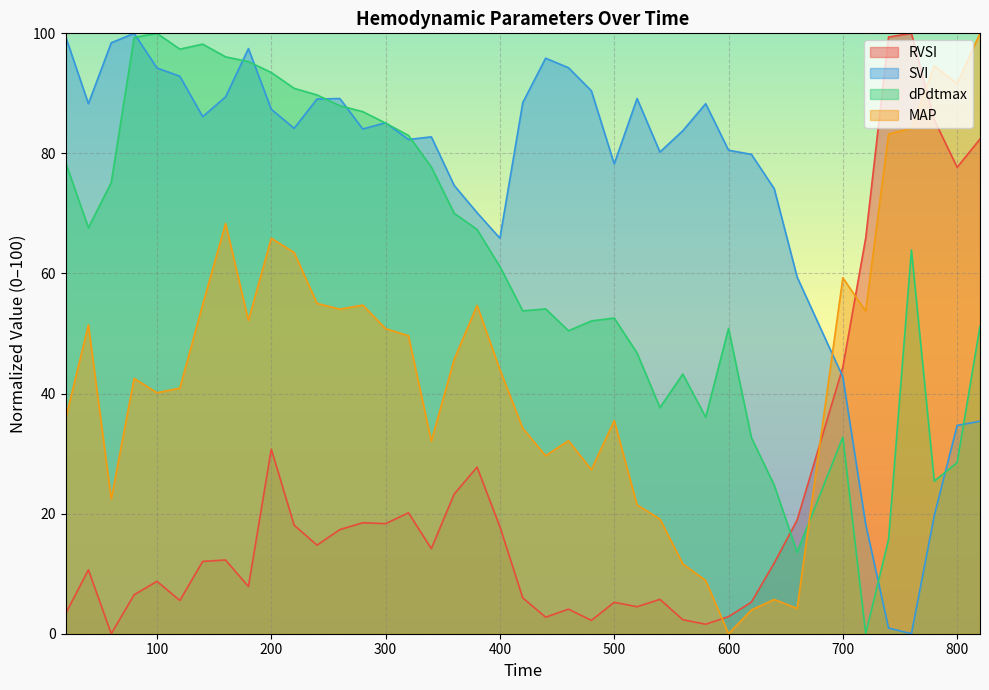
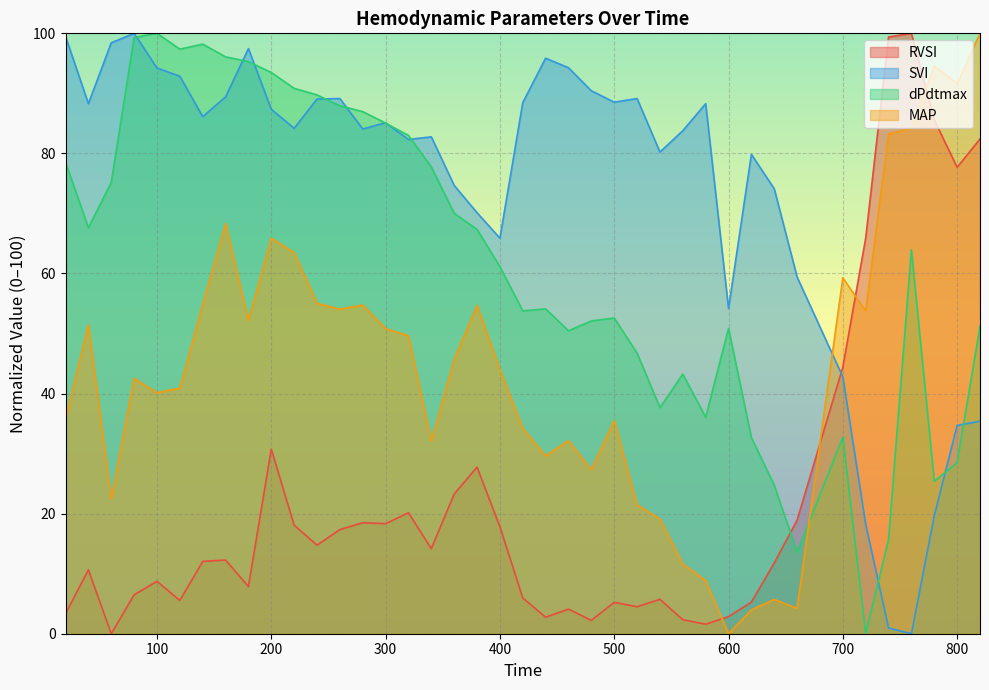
SVI, 500: 78 -> 89
SVI, 600: 81 -> 54
